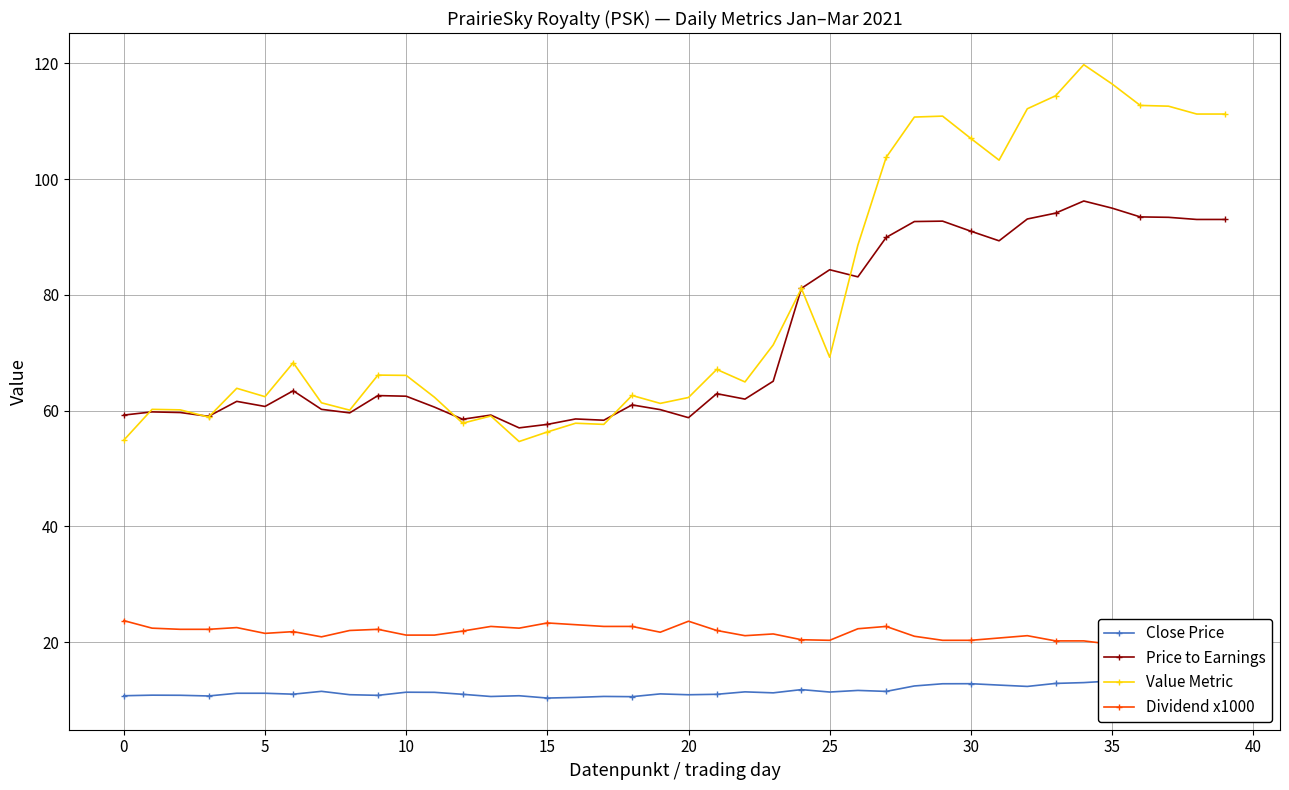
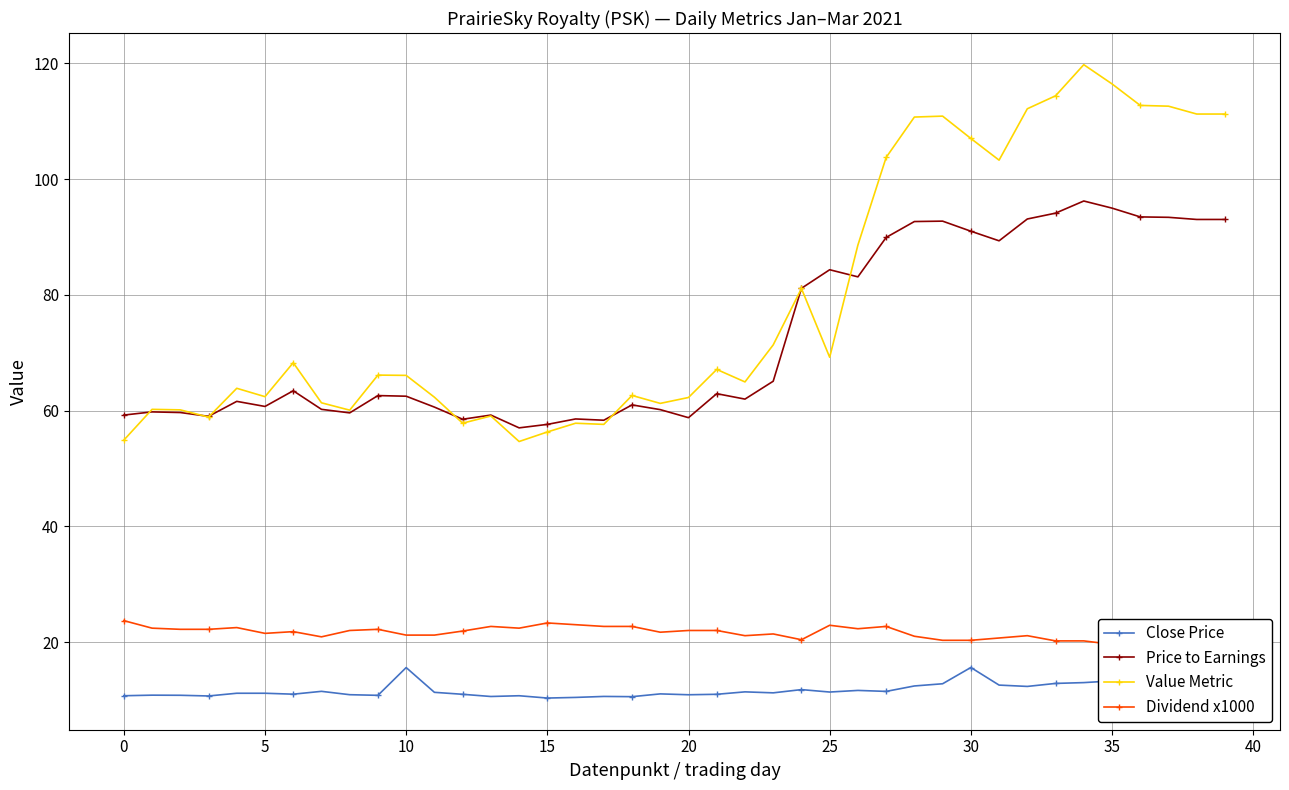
Close Price, 10: 11 -> 16
Dividend x1000, 20: 24 -> 22
Dividend x1000, 25: 20 -> 23
Close Price, 30: 13 -> 16
